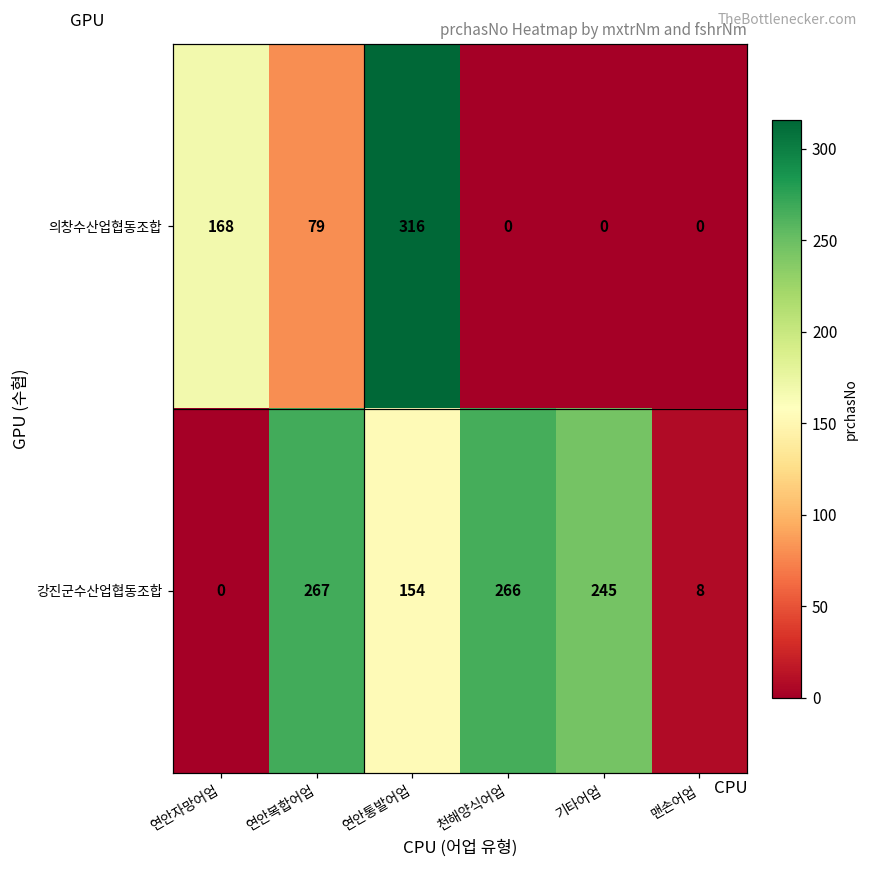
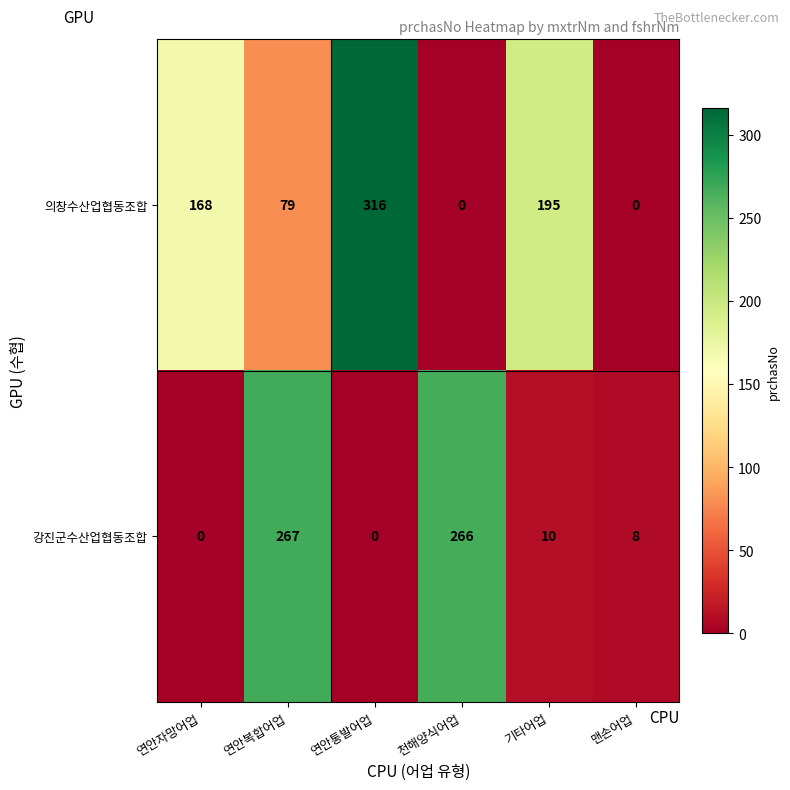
의창수산업협동조합, 기타어업: 0 -> 195
강진군수산업협동조합, 연안통발어업: 154 -> 0
강진군수산업협동조합, 기타어업: 245 -> 10
